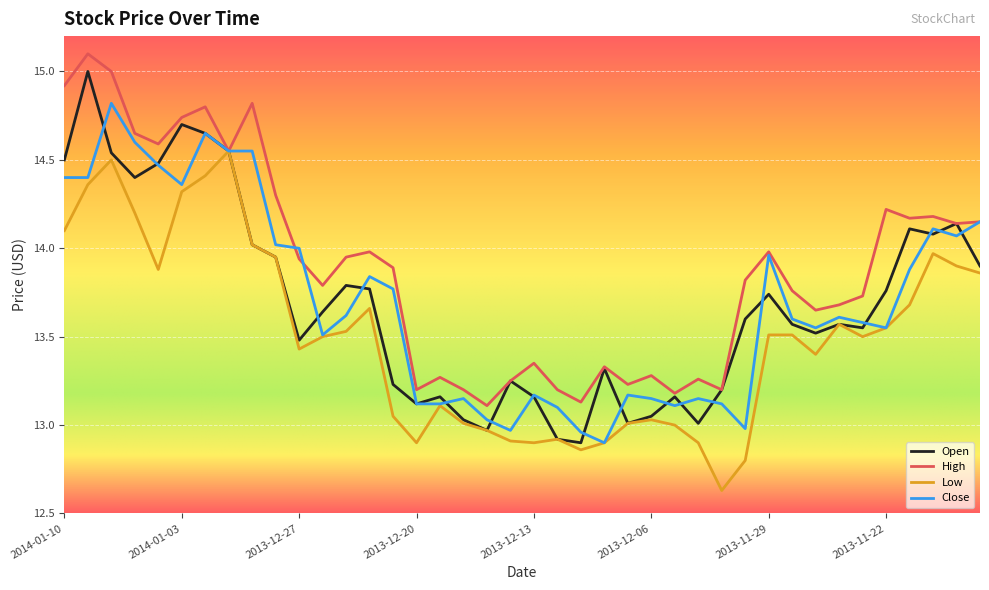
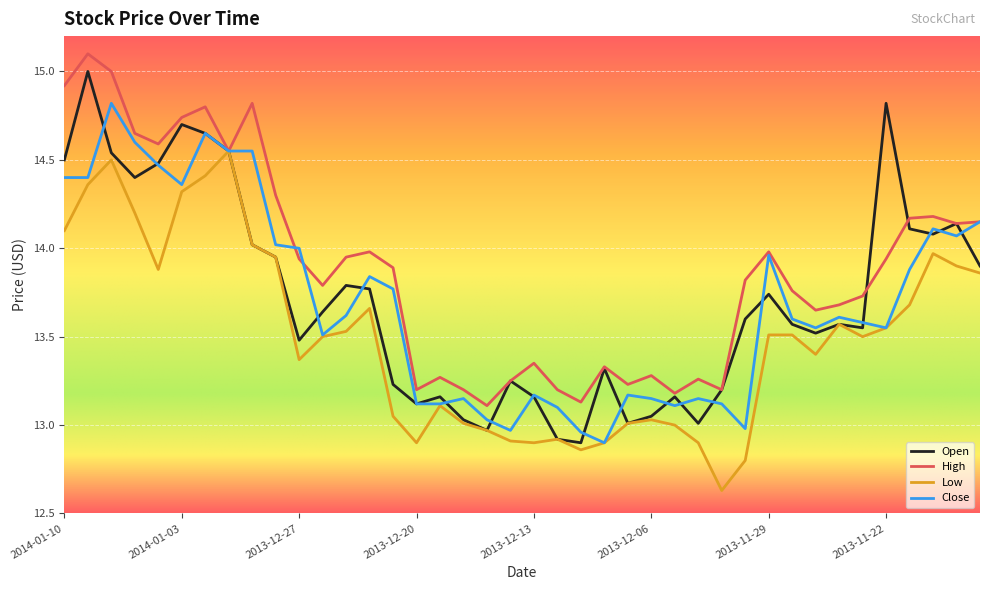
Low, 2013-12-27: 13.43 -> 13.37
Open, 2013-11-22: 13.76 -> 14.82
High, 2013-11-22: 14.22 -> 13.94
